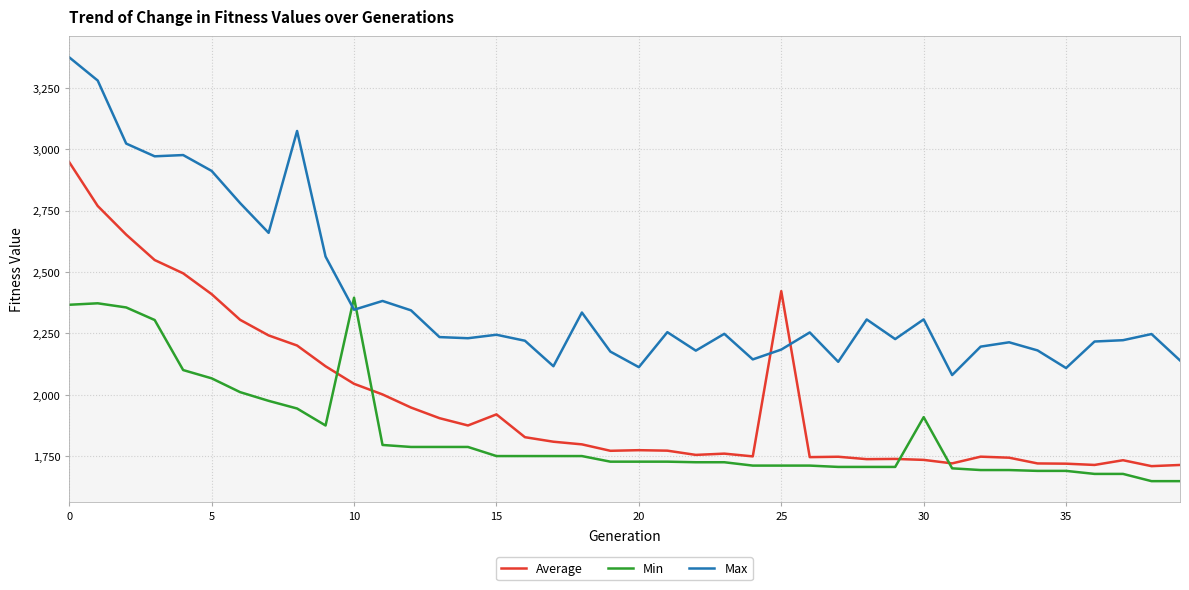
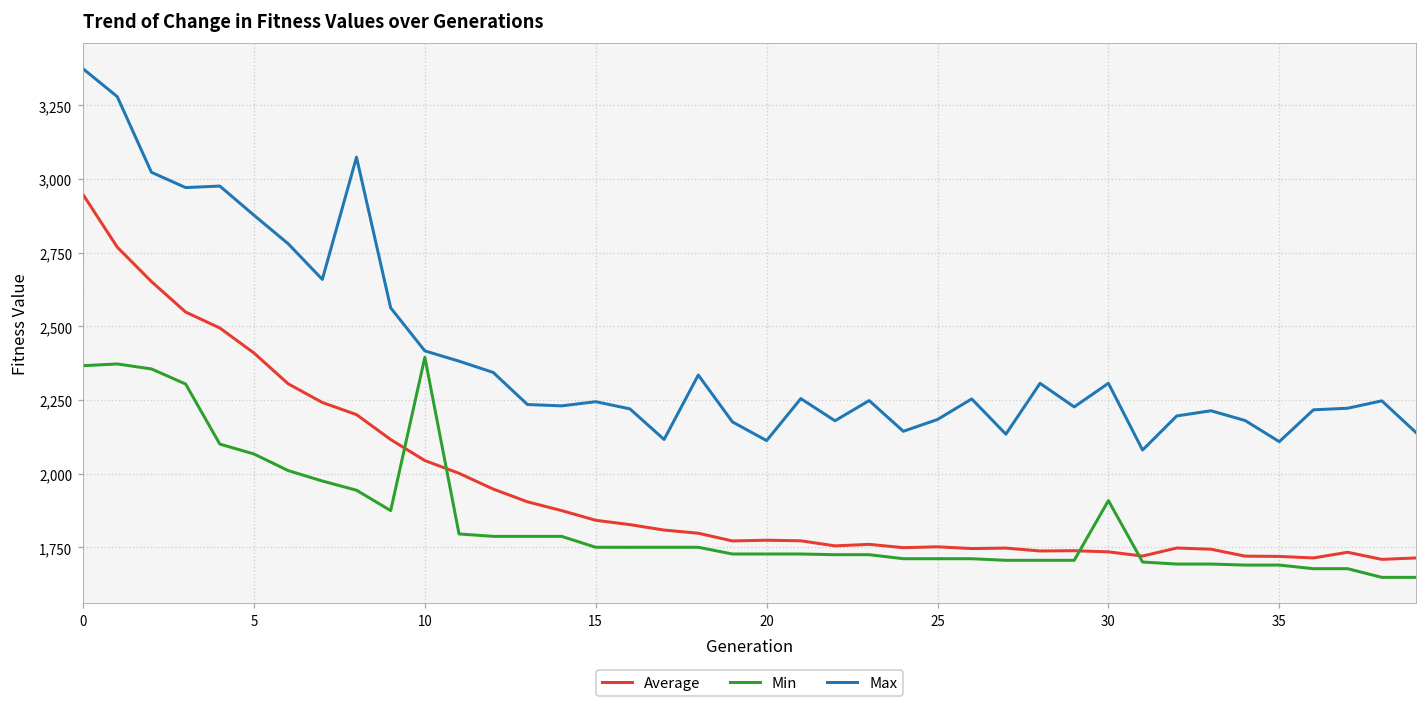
Max, 5: 2,910 -> 2,880
Max, 10: 2,350 -> 2,420
Average, 15: 1,920 -> 1,840
Average, 25: 2,420 -> 1,750
